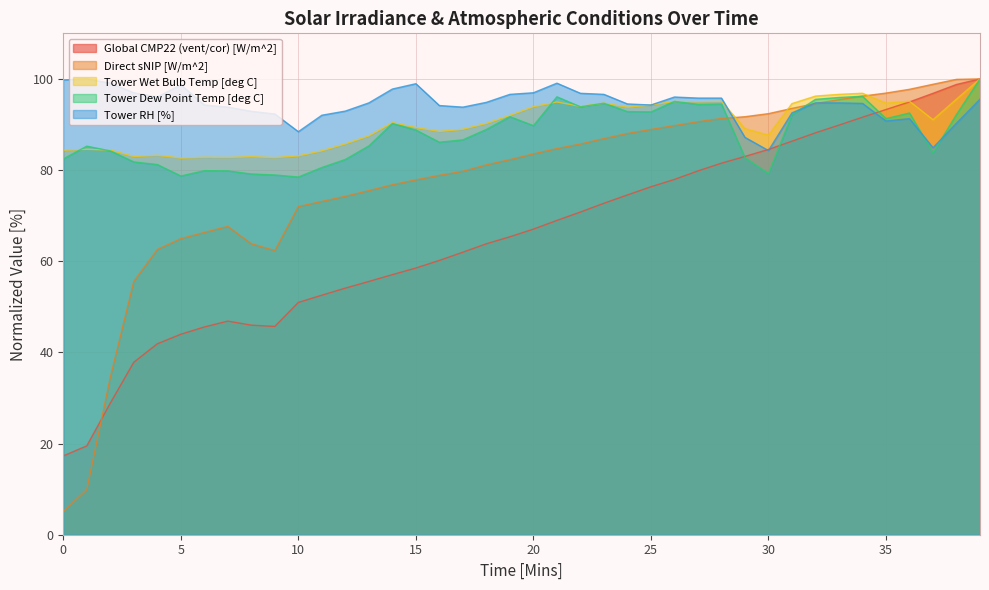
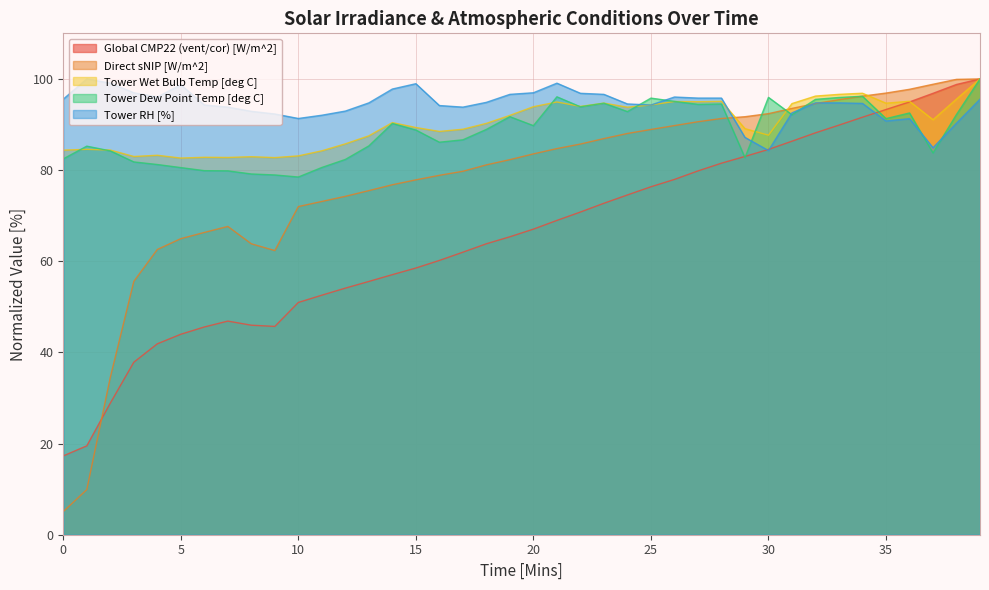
Tower RH [%], 0: 100 -> 96
Tower Dew Point Temp [deg C], 5: 79 -> 81
Tower RH [%], 10: 88 -> 91
Tower Dew Point Temp [deg C], 25: 93 -> 96
Tower Dew Point Temp [deg C], 30: 79 -> 96
